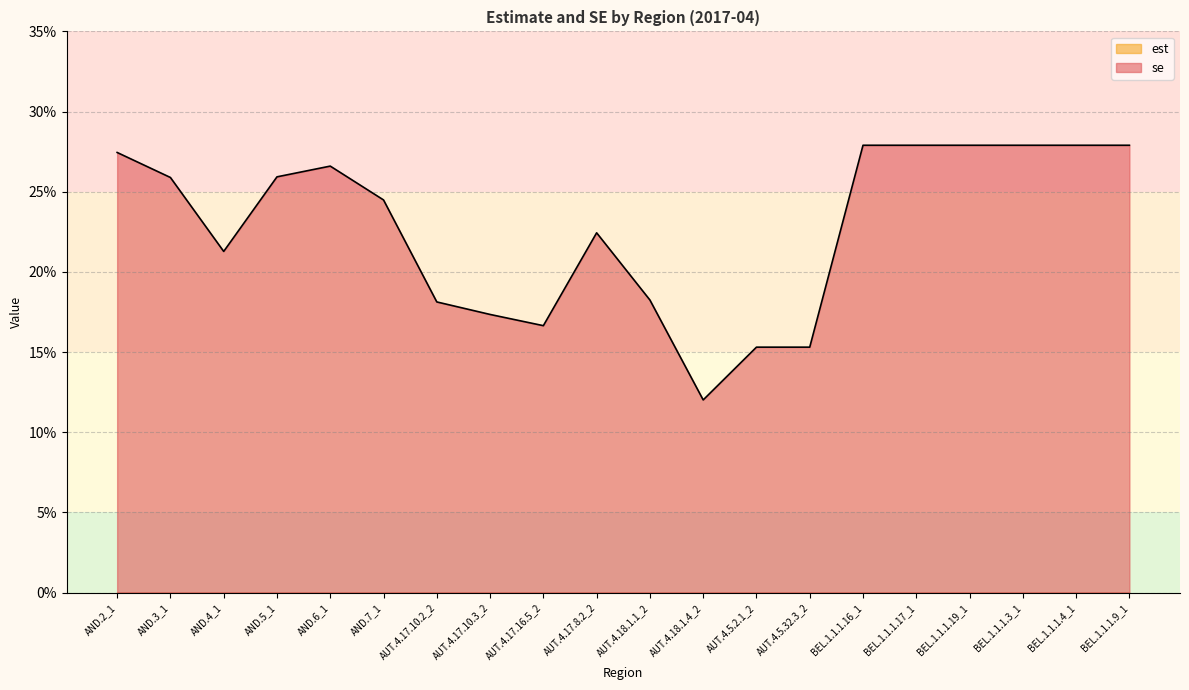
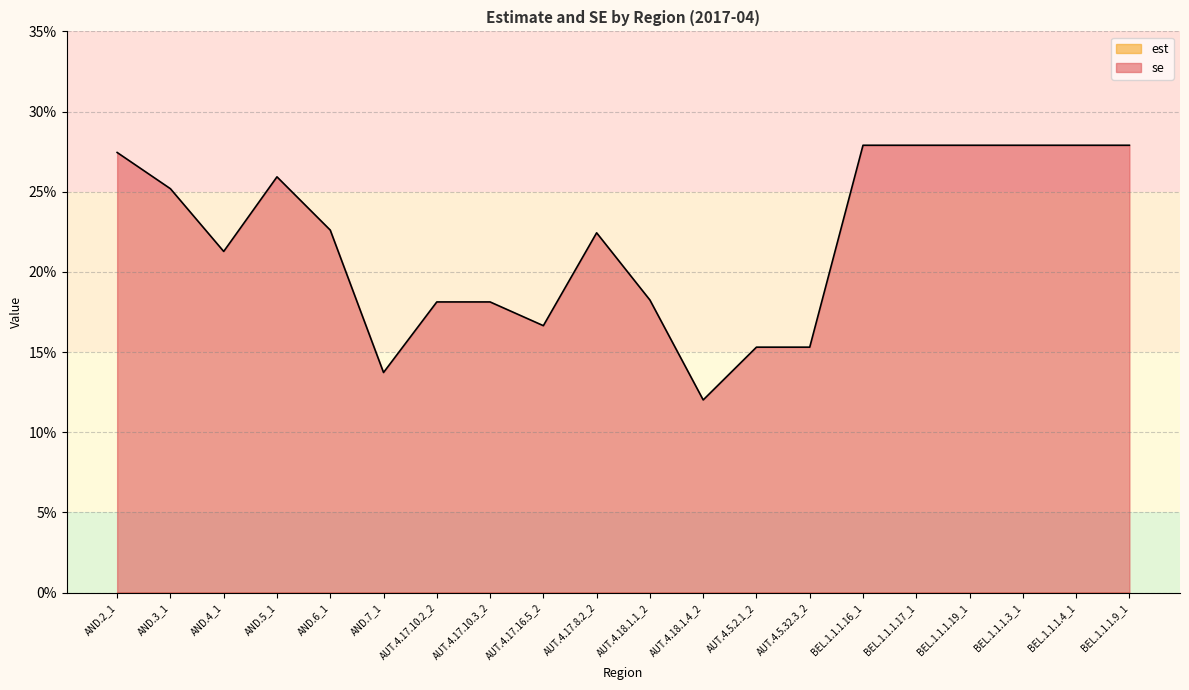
se, AND.3_1: 25.9% -> 25.2%
se, AND.6_1: 26.6% -> 22.6%
se, AND.7_1: 24.5% -> 13.7%
se, AUT.4.17.10.3_2: 17.3% -> 18.1%
